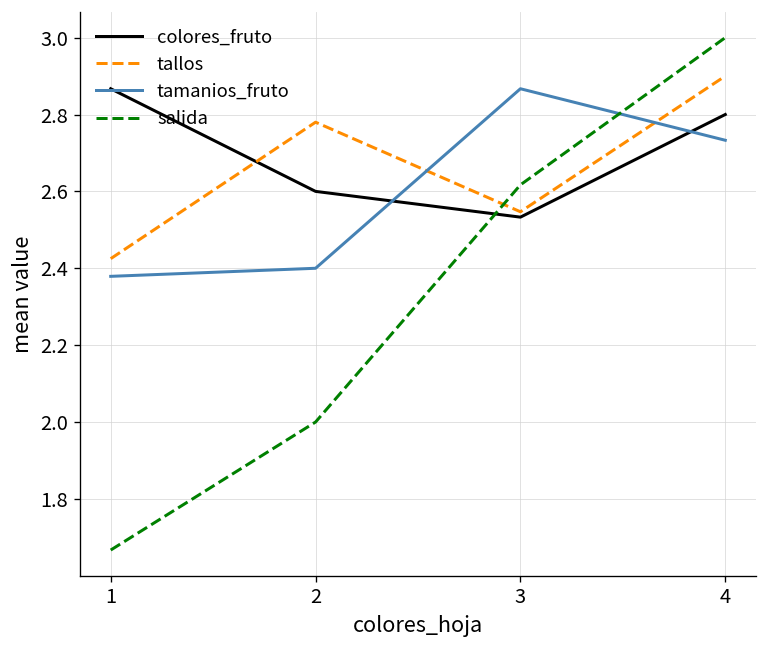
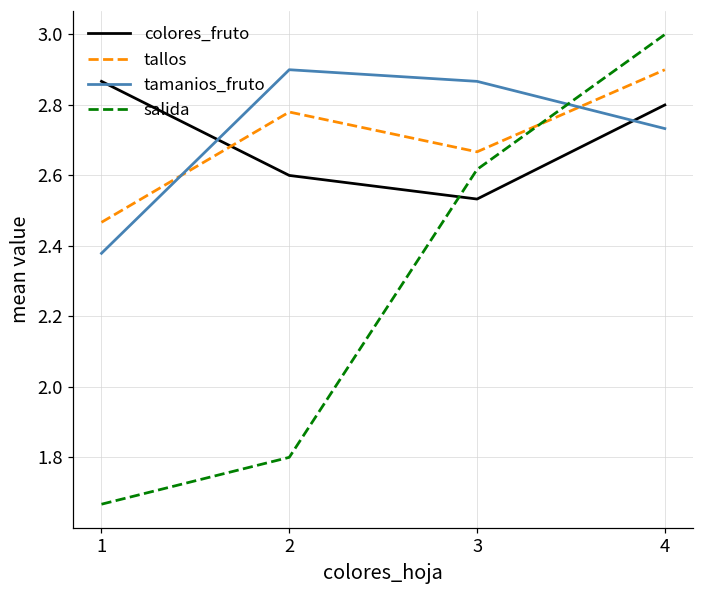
tallos, 1: 2.43 -> 2.47
tamanios_fruto, 2: 2.4 -> 2.9
salida, 2: 2.0 -> 1.8
tallos, 3: 2.55 -> 2.67
